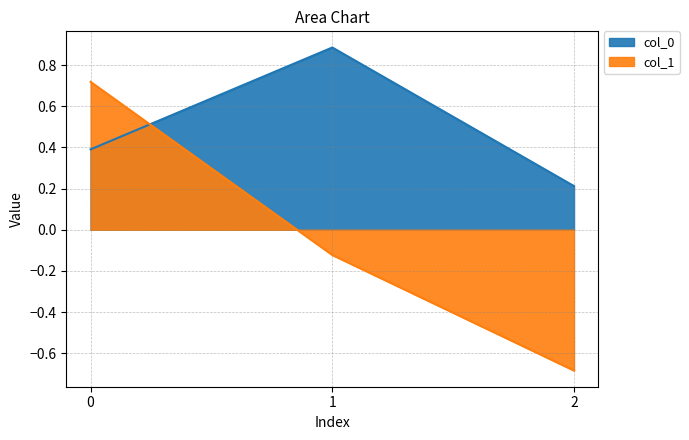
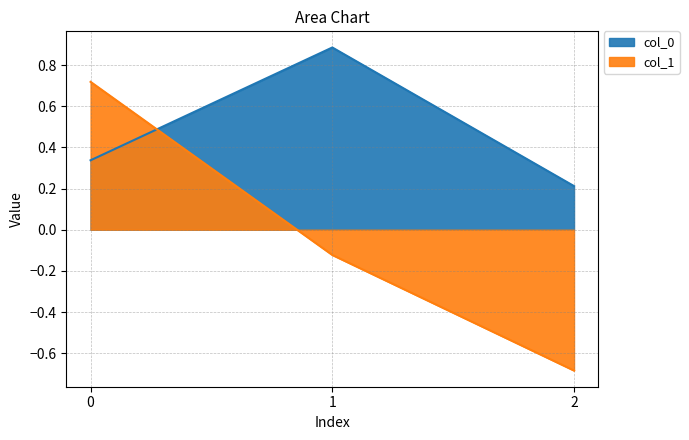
col_0, 0: 0.39 -> 0.34
